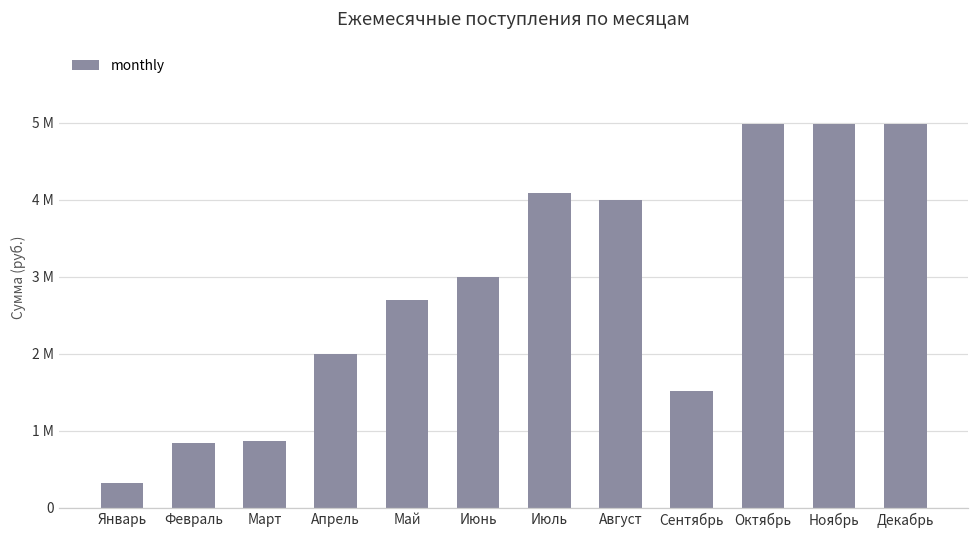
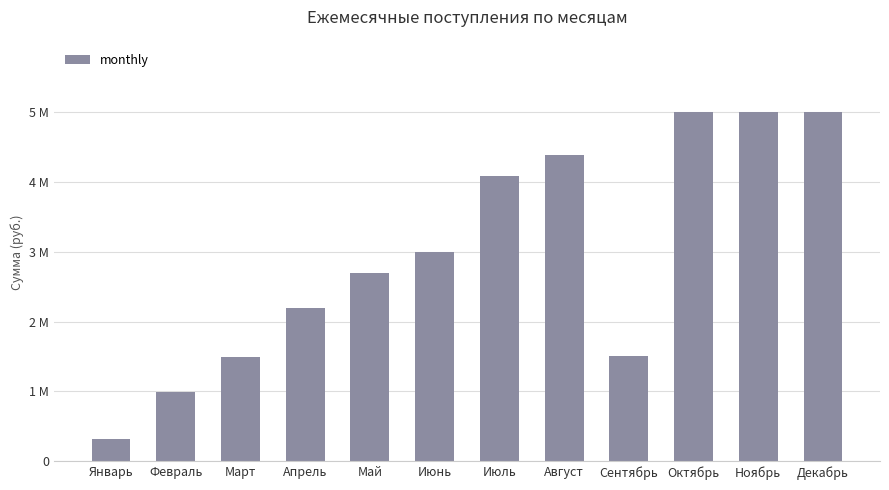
Февраль: 800000 -> 1000000
Март: 900000 -> 1500000
Апрель: 2000000 -> 2200000
Август: 4000000 -> 4400000
